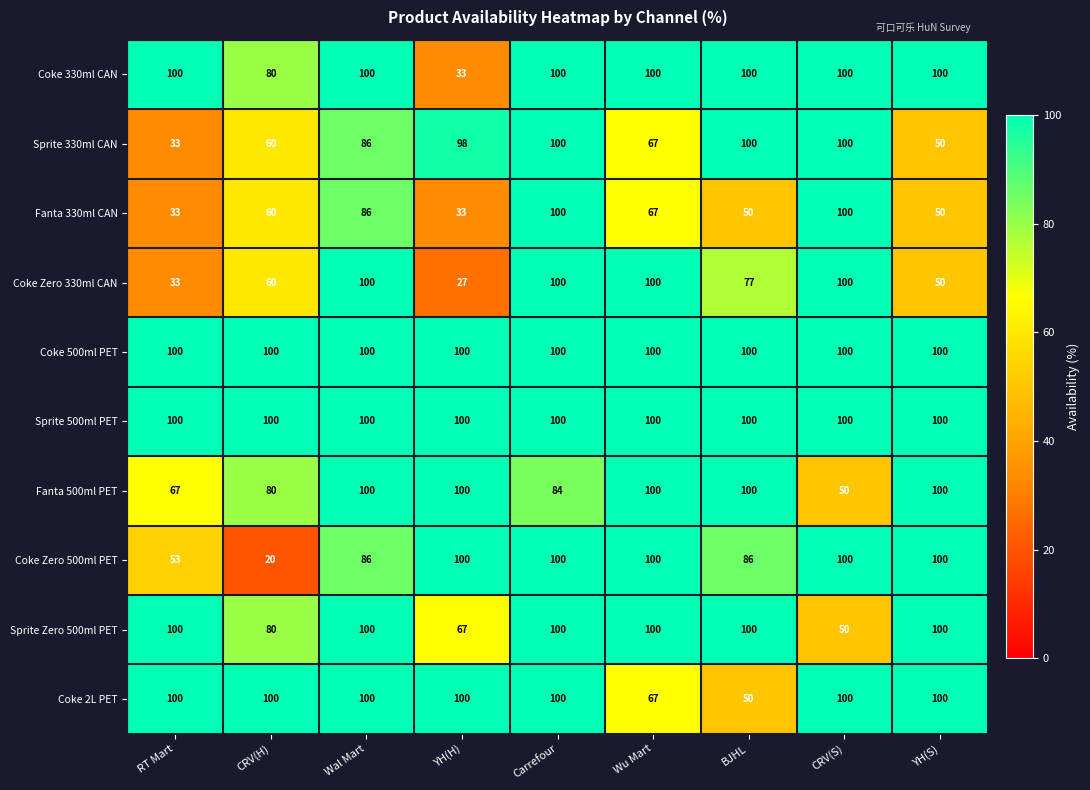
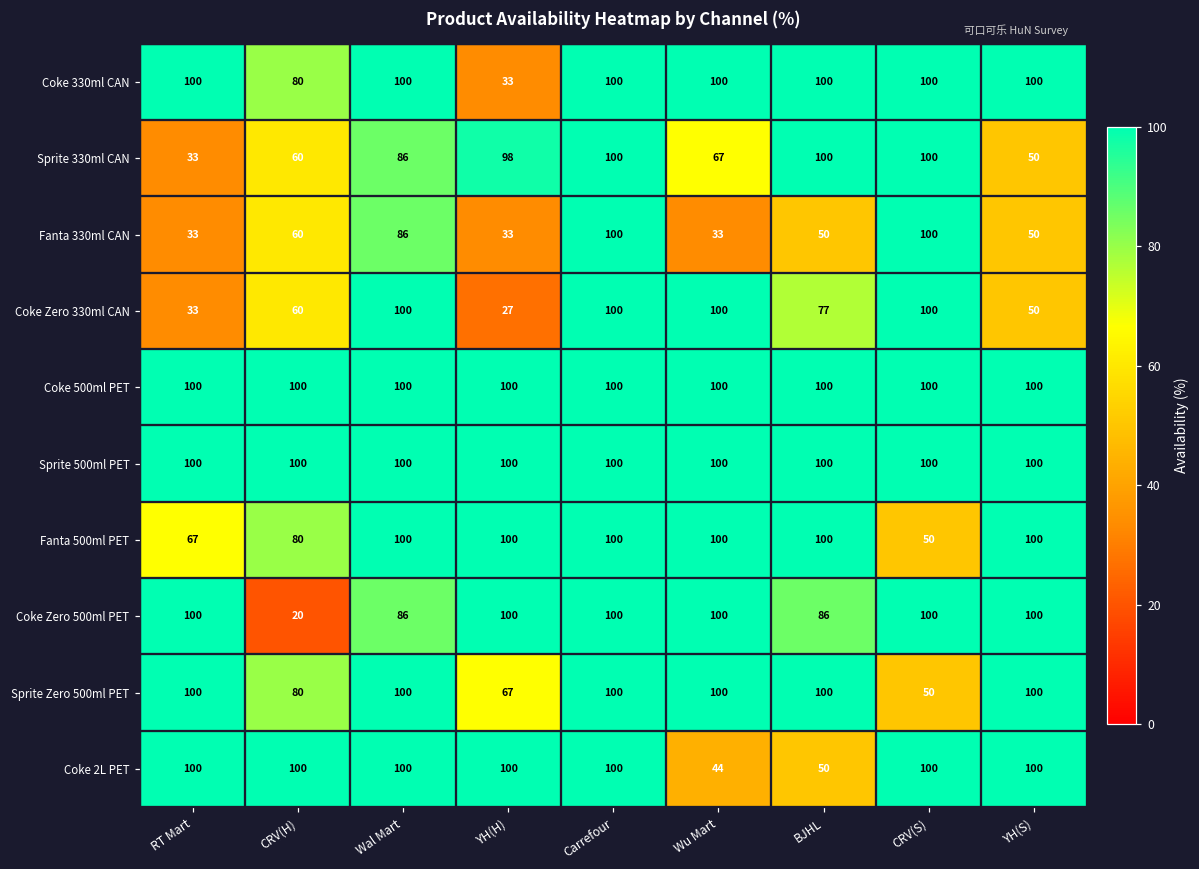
Fanta 330ml CAN, Wu Mart: 67 -> 33
Fanta 500ml PET, Carrefour: 84 -> 100
Coke Zero 500ml PET, RT Mart: 53 -> 100
Coke 2L PET, Wu Mart: 67 -> 44
